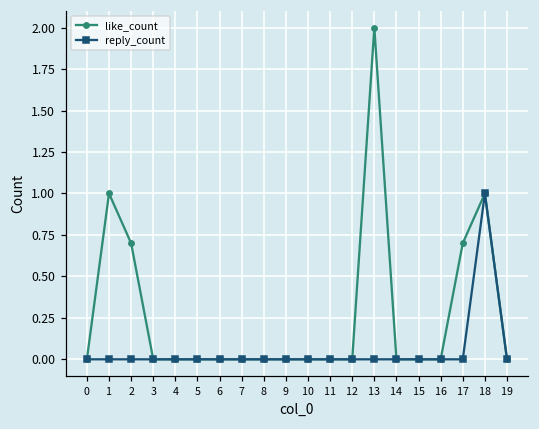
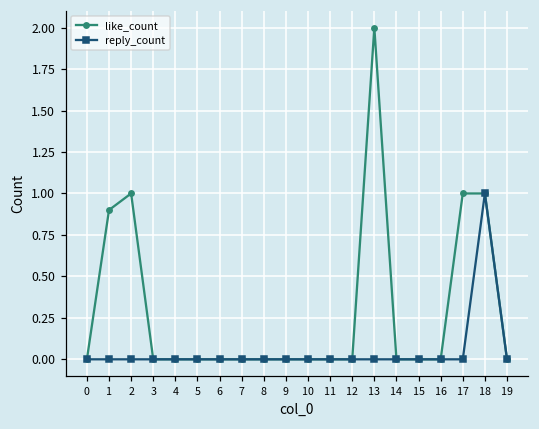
like_count, 1: 1.0 -> 0.9
like_count, 2: 0.7 -> 1.0
like_count, 17: 0.7 -> 1.0
